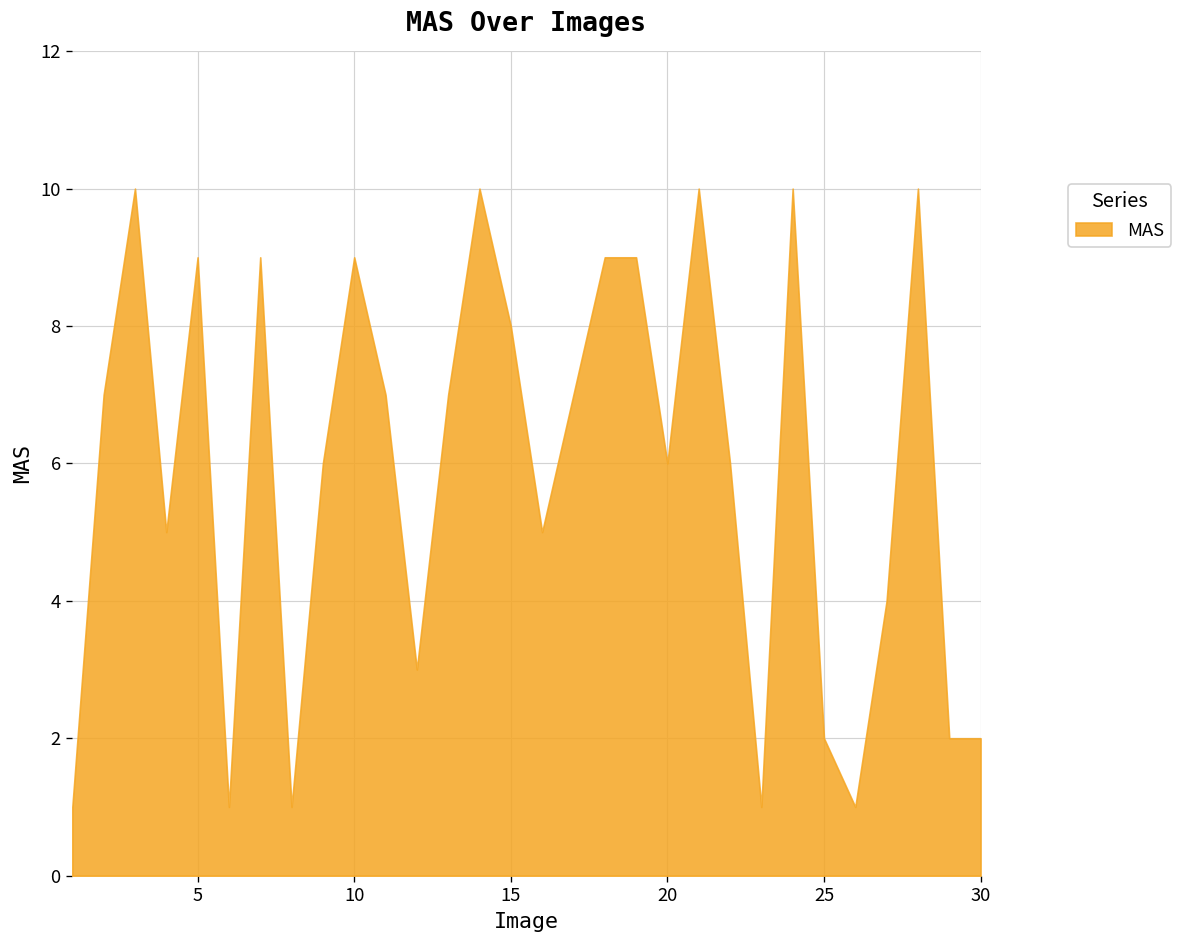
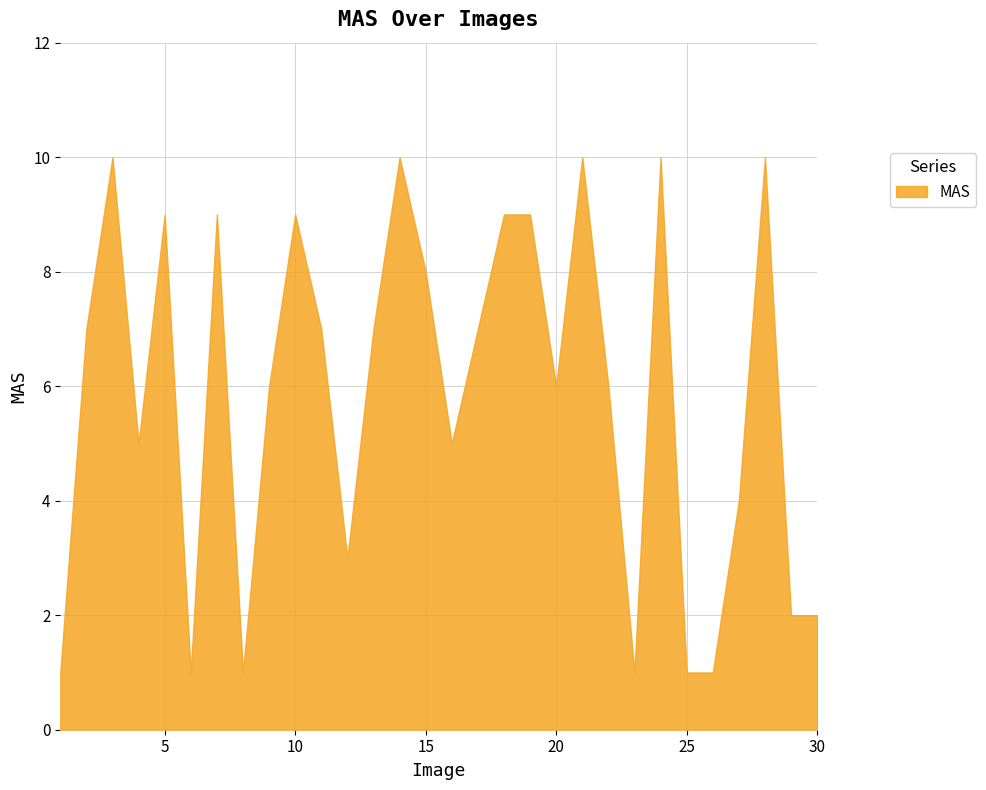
25: 2 -> 1
